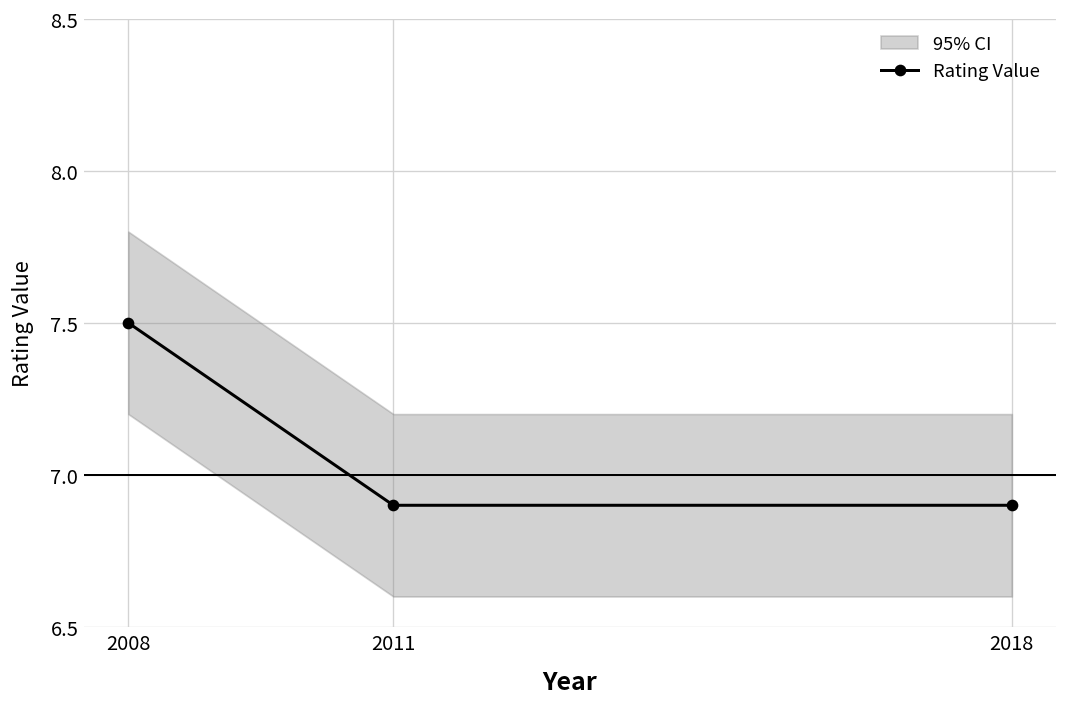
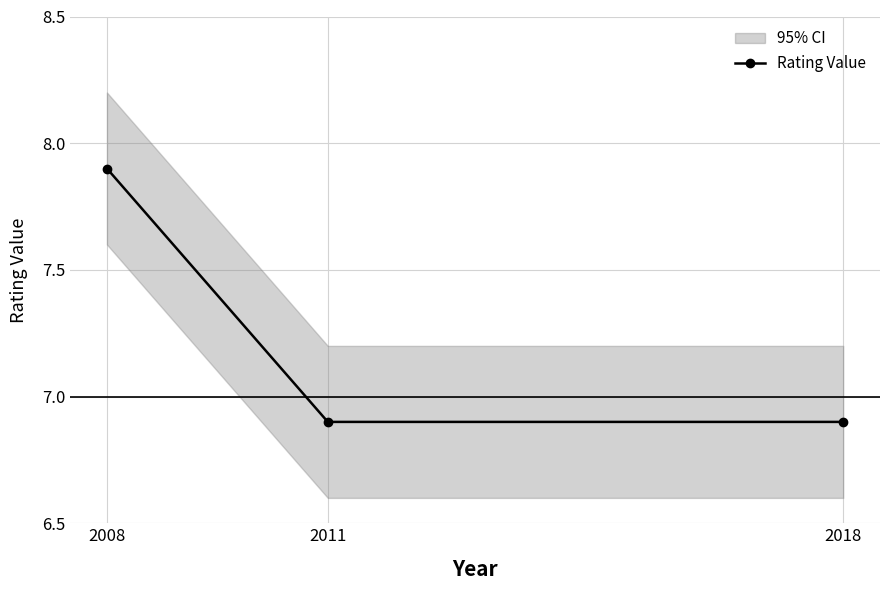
Rating Value, 2008: 7.5 -> 7.9
